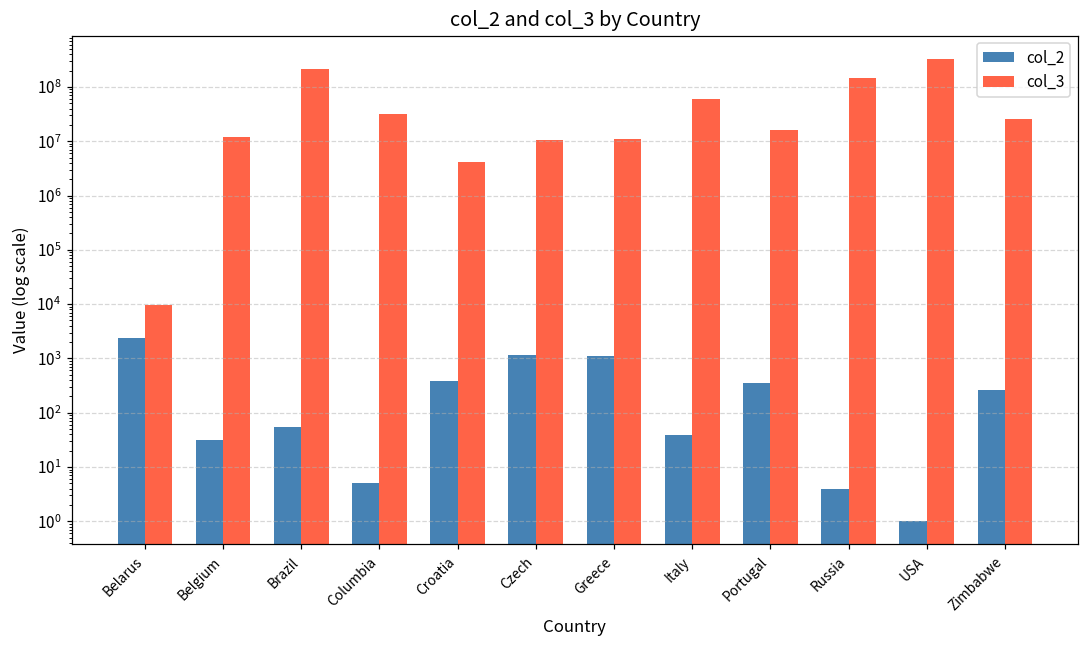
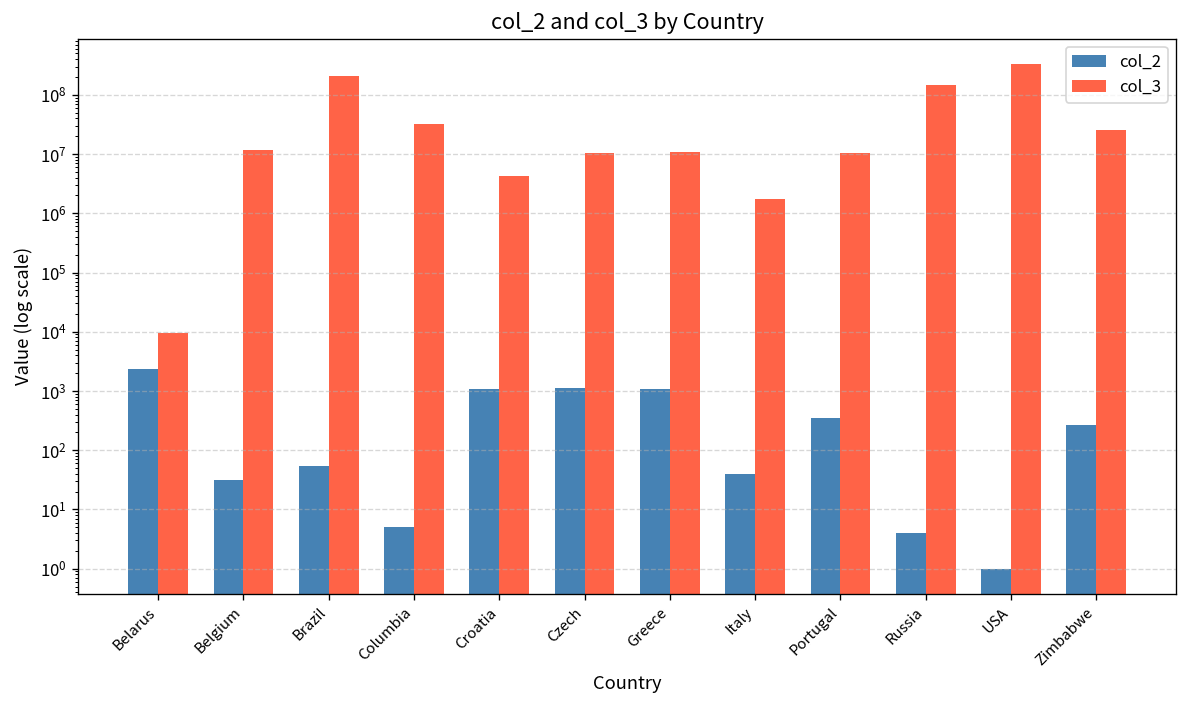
col_2, Croatia: 400 -> 1100
col_3, Italy: 60000000 -> 1800000
col_3, Portugal: 16000000 -> 10000000
